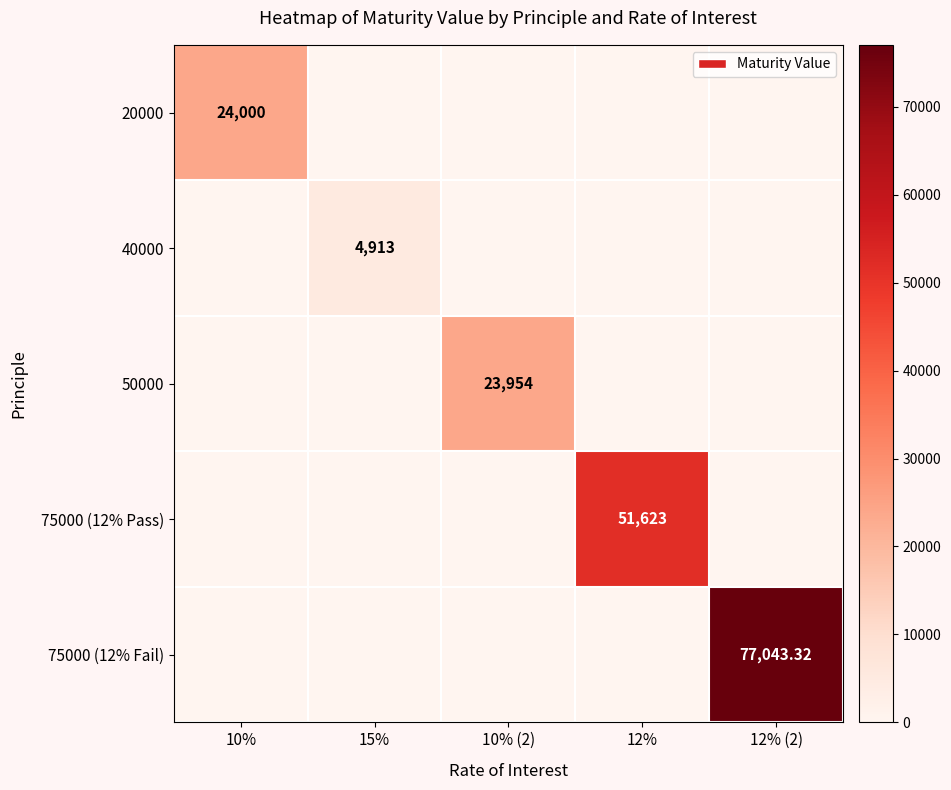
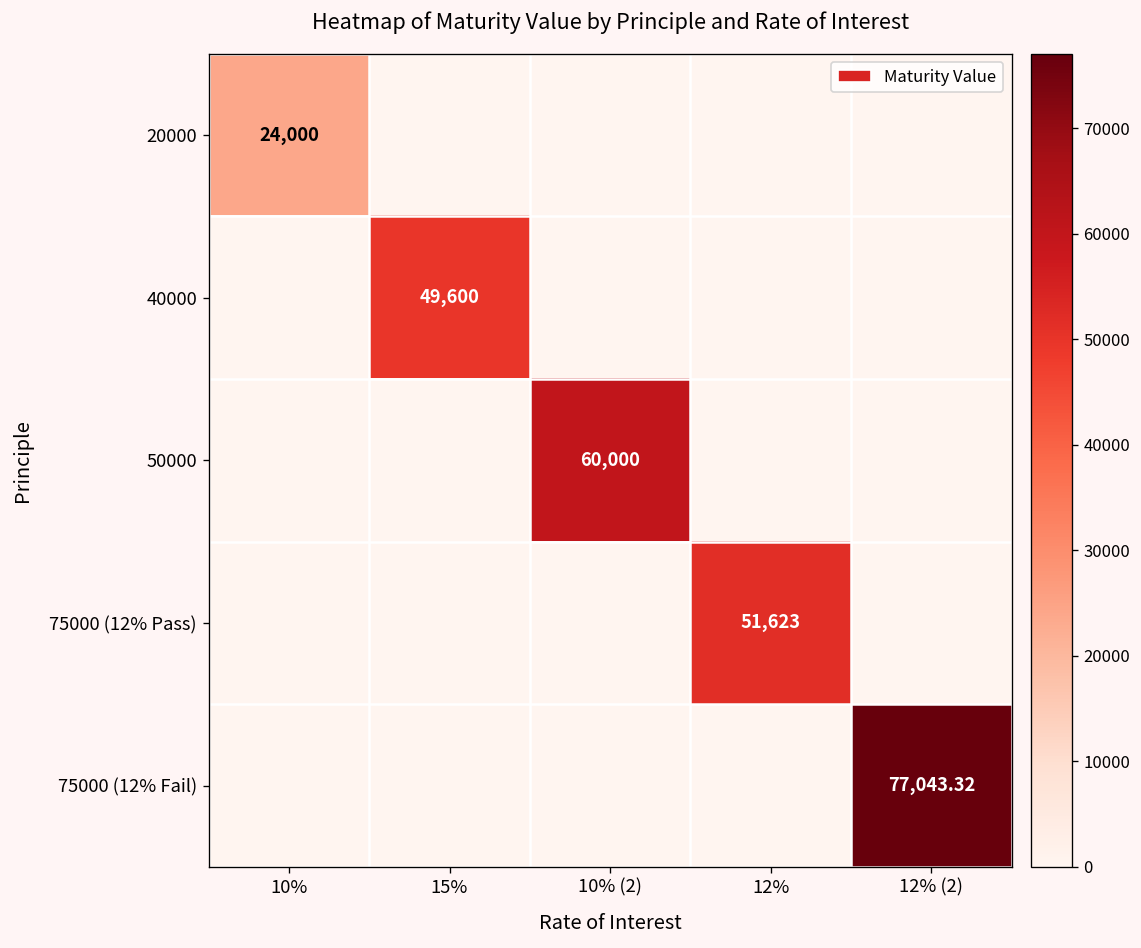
40000, 15%: 4,913 -> 49,600
50000, 10% (2): 23,954 -> 60,000
